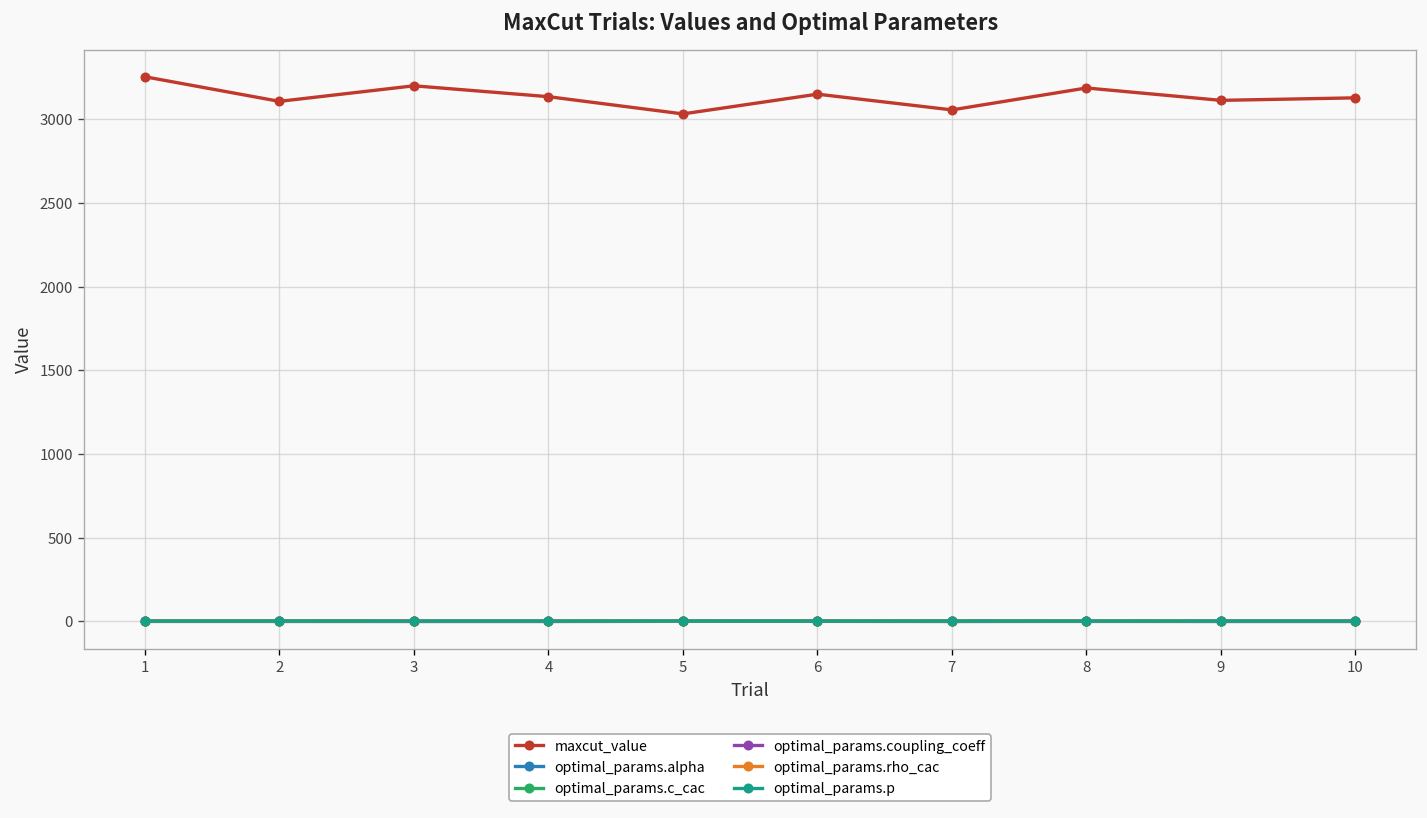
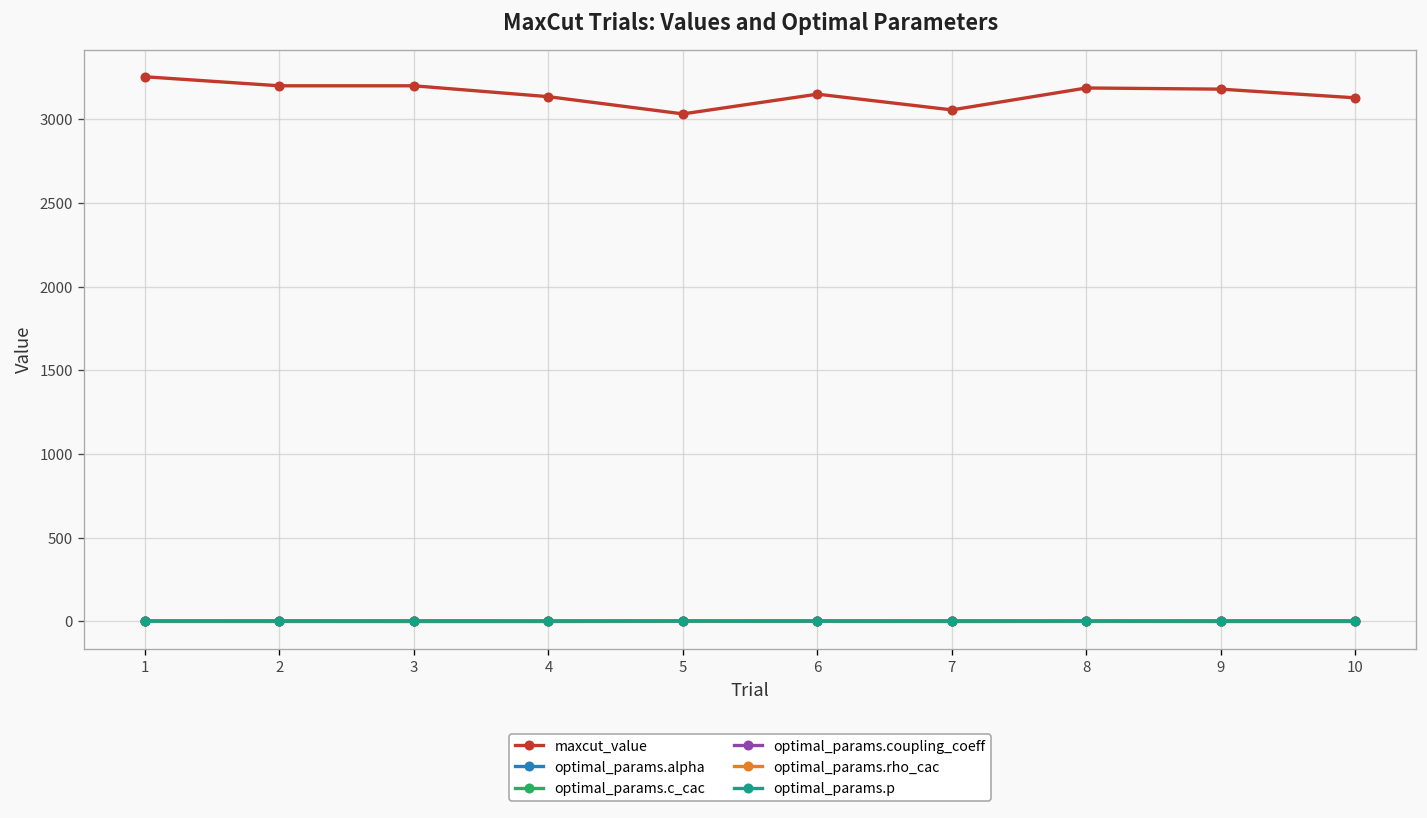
maxcut_value, 2: 3110 -> 3200
maxcut_value, 9: 3110 -> 3180
